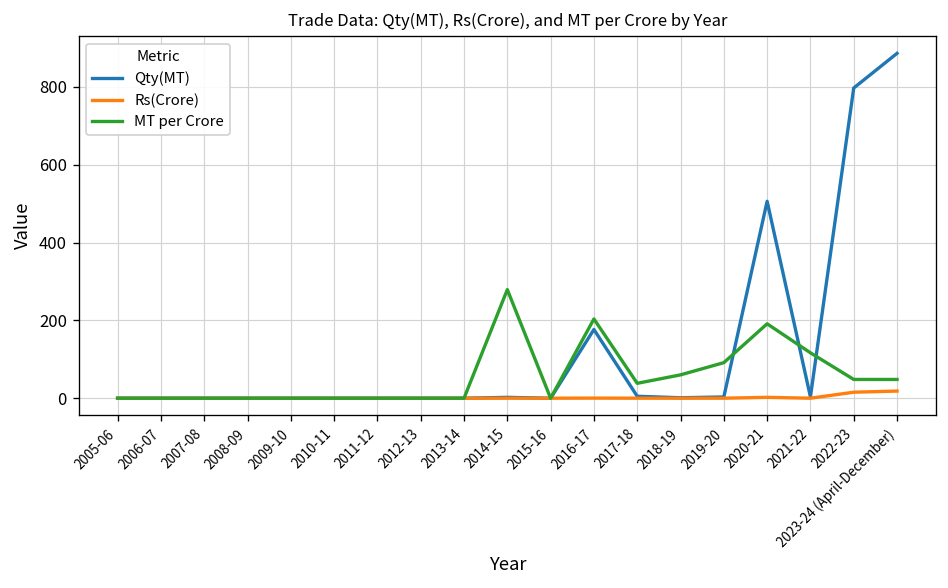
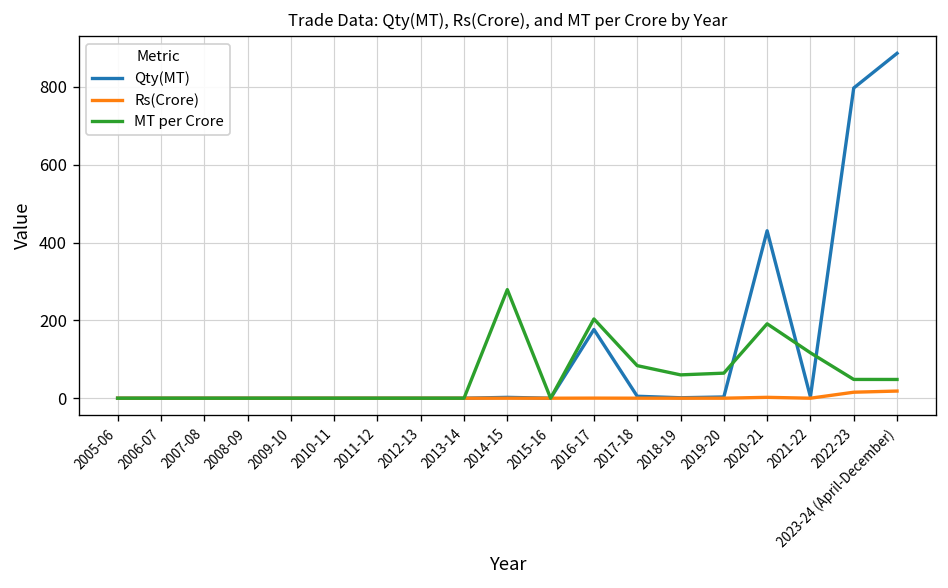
MT per Crore, 2017-18: 40 -> 80
MT per Crore, 2019-20: 90 -> 60
Qty(MT), 2020-21: 510 -> 430
